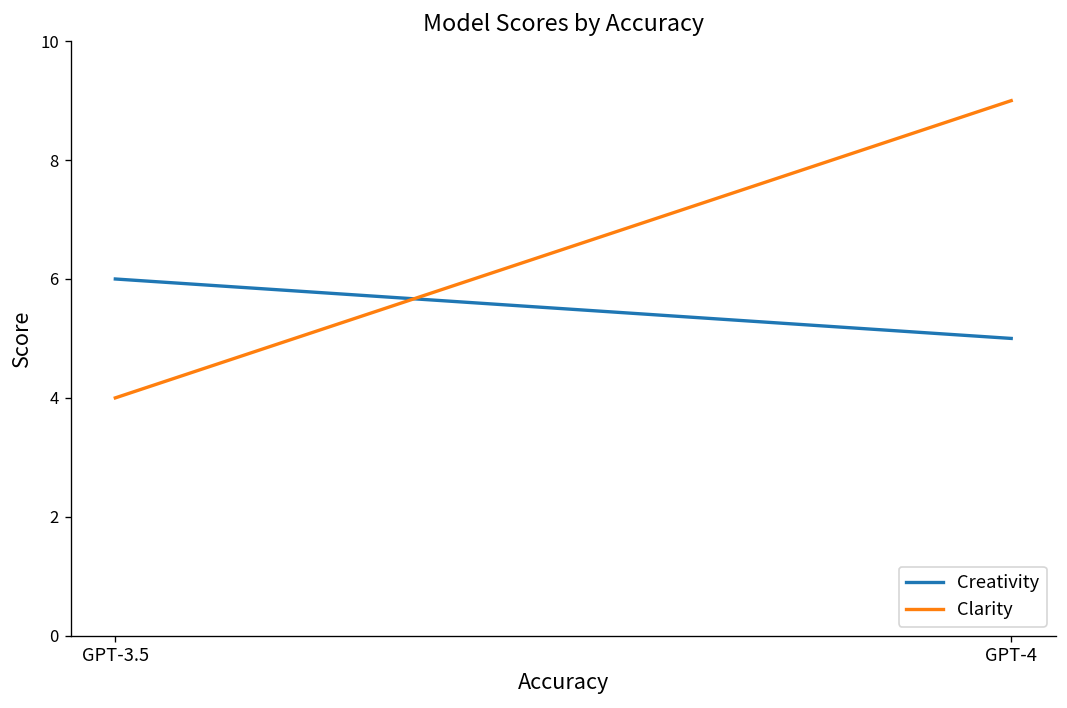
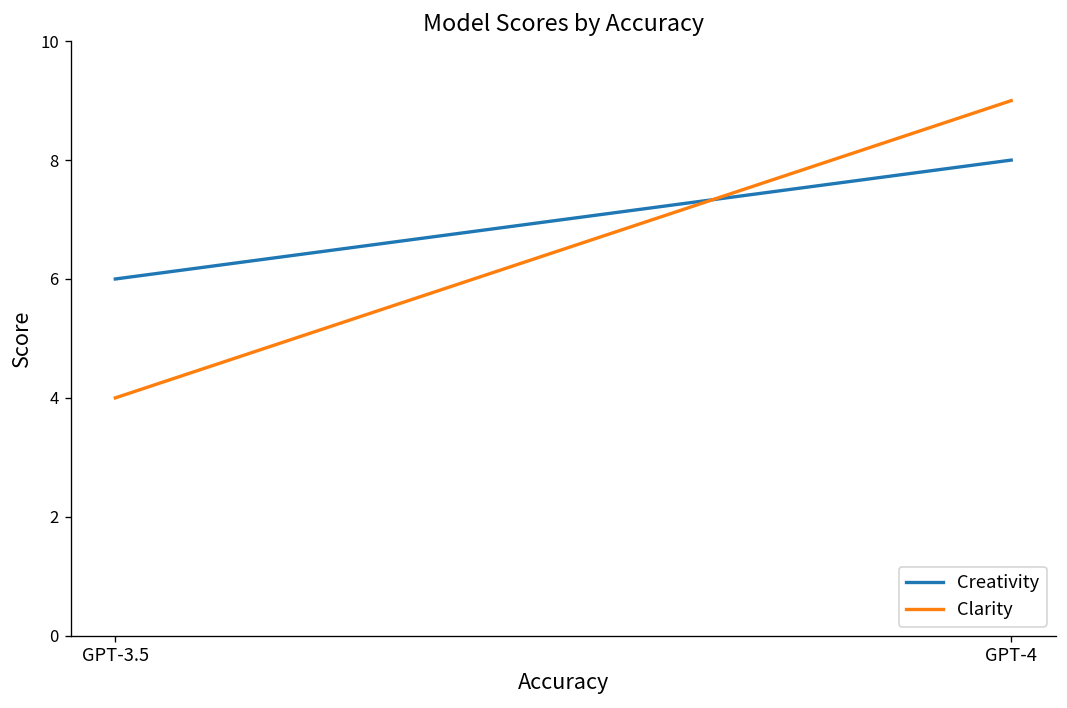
Creativity, GPT-4: 5 -> 8
